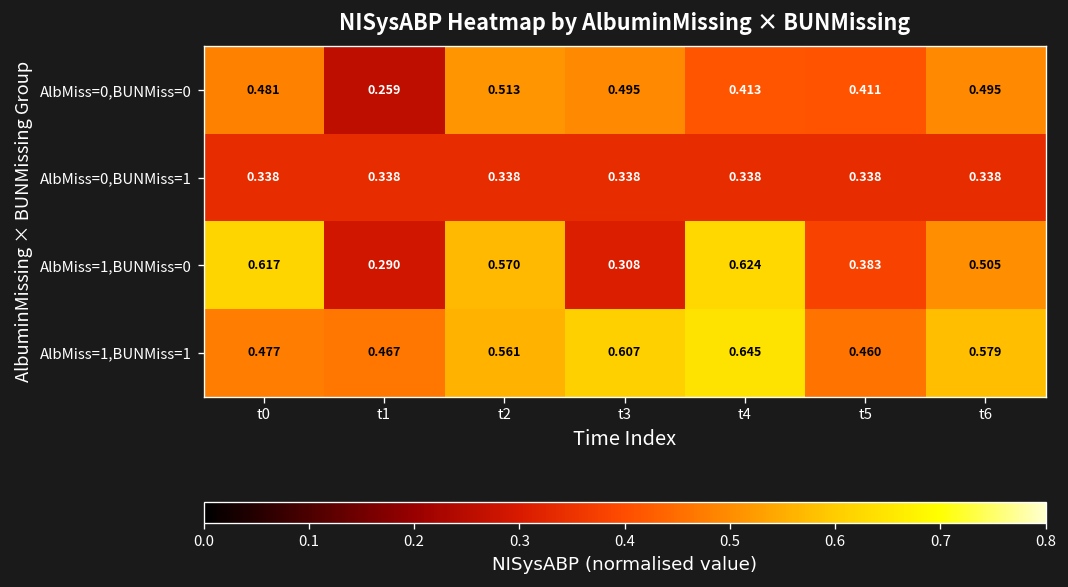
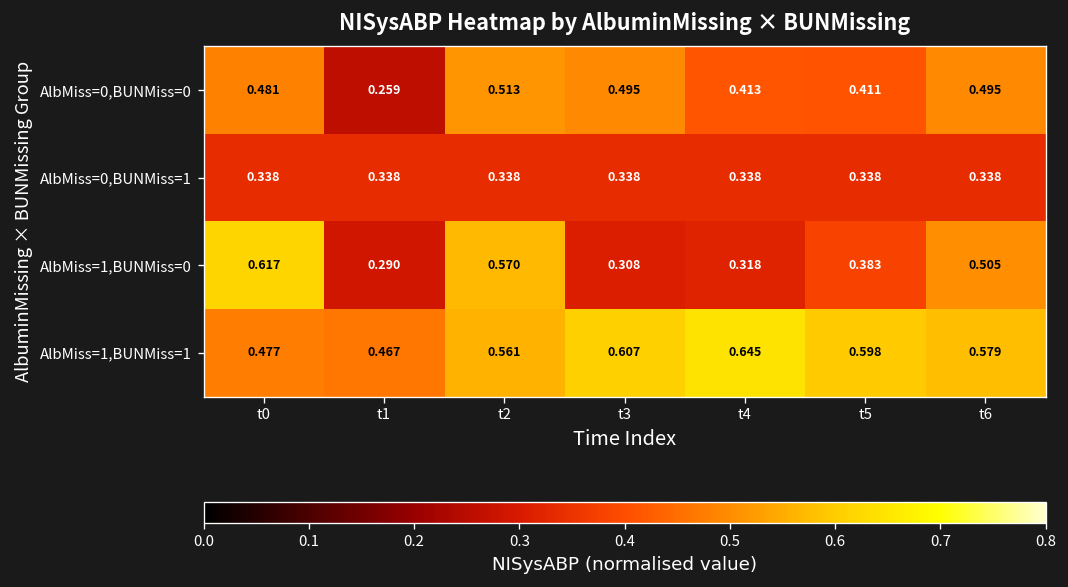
AlbMiss=1,BUNMiss=0, t4: 0.624 -> 0.318
AlbMiss=1,BUNMiss=1, t5: 0.460 -> 0.598
